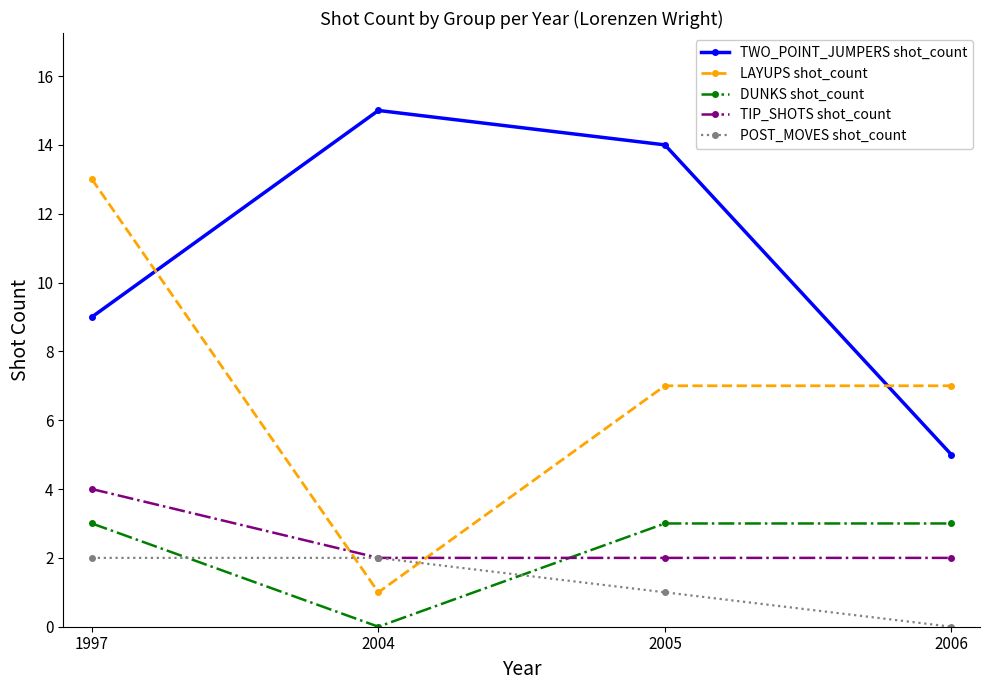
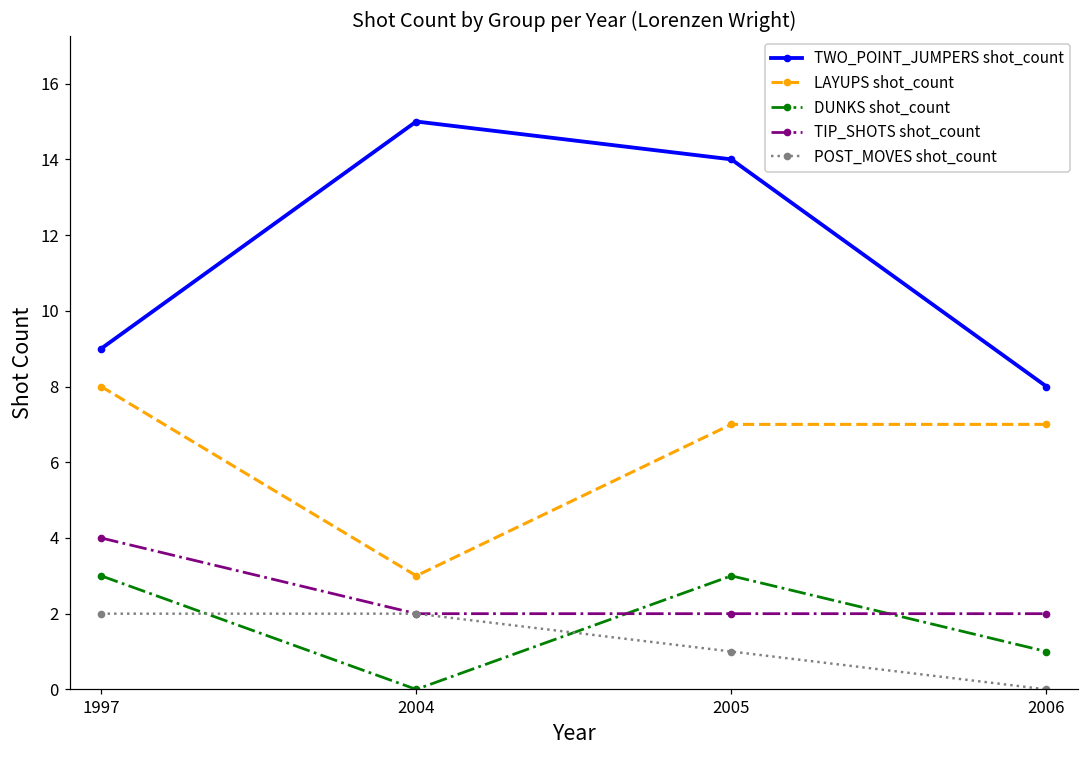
LAYUPS shot_count, 1997: 13 -> 8
LAYUPS shot_count, 2004: 1 -> 3
TWO_POINT_JUMPERS shot_count, 2006: 5 -> 8
DUNKS shot_count, 2006: 3 -> 1
